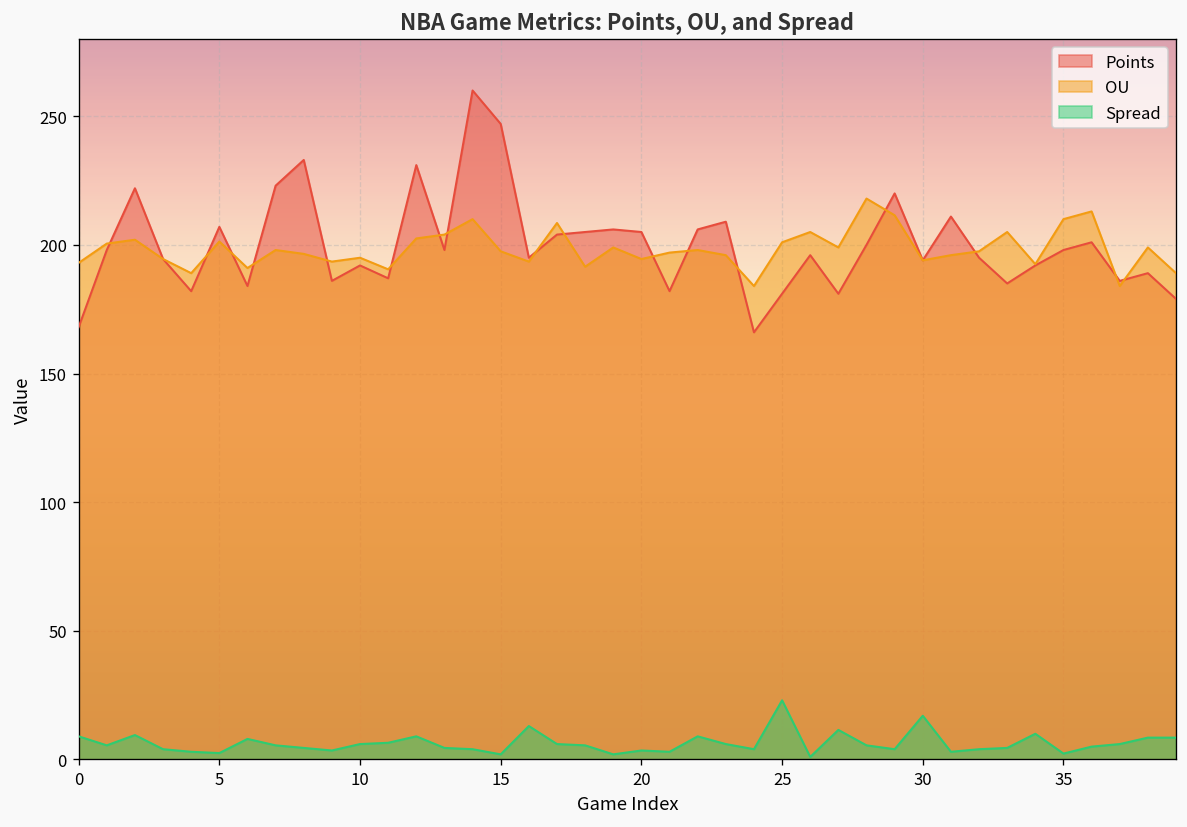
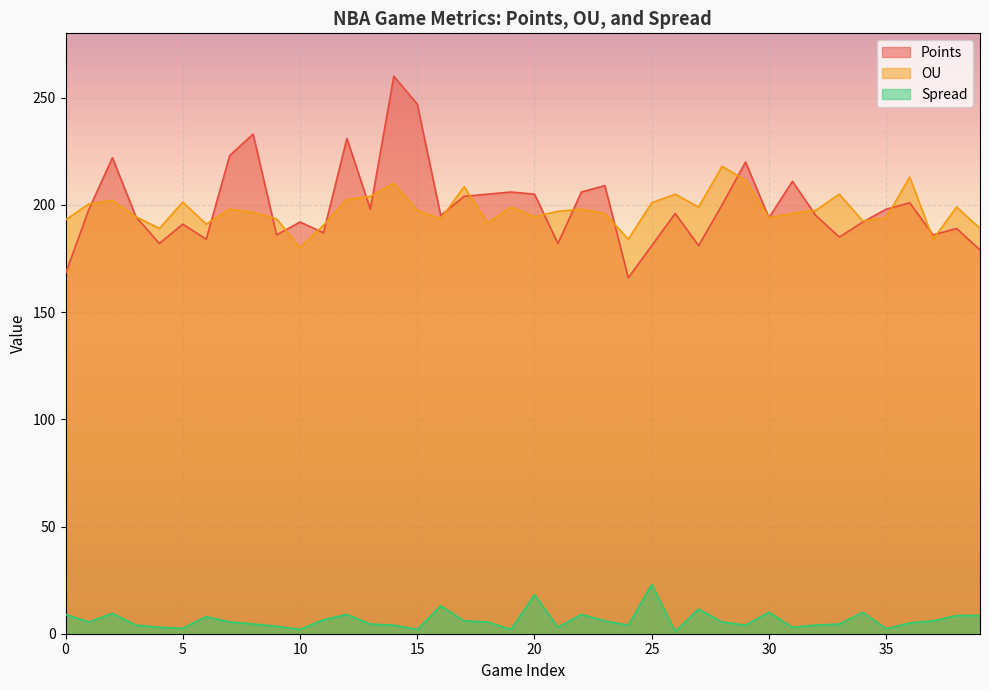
Points, 5: 207 -> 191
OU, 10: 195 -> 180
Spread, 10: 6 -> 2
Spread, 20: 4 -> 18
Spread, 30: 17 -> 10
OU, 35: 210 -> 194
